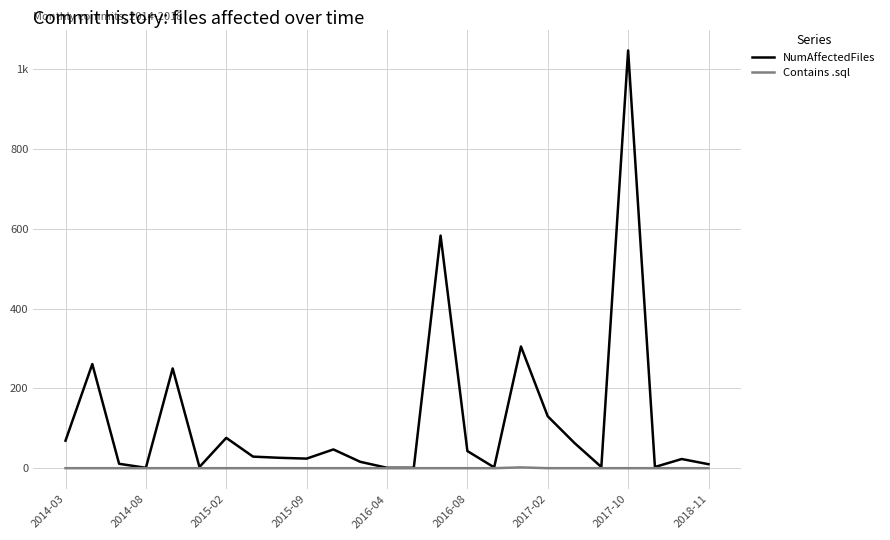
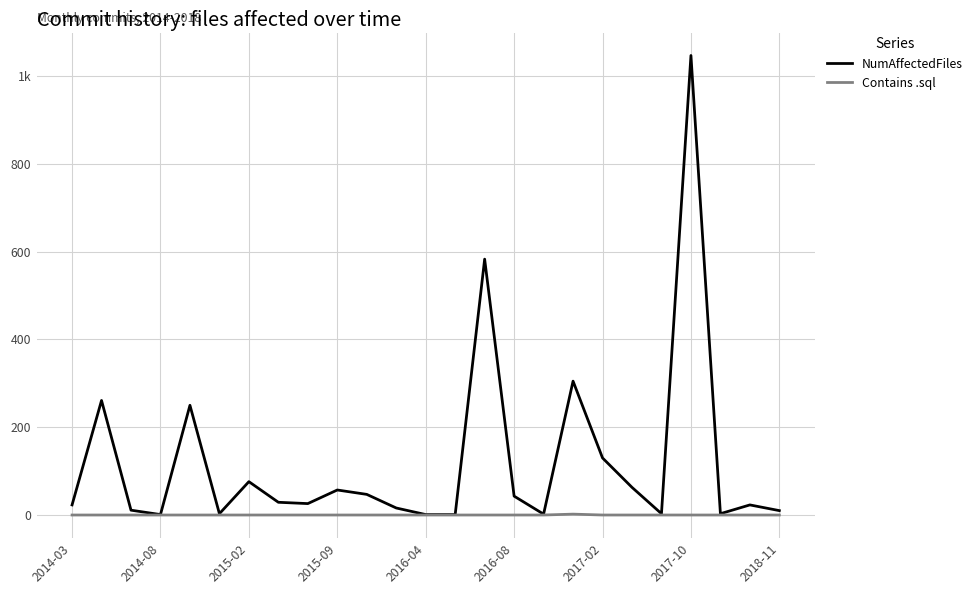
NumAffectedFiles, 2014-03: 70 -> 20
NumAffectedFiles, 2015-09: 20 -> 60
